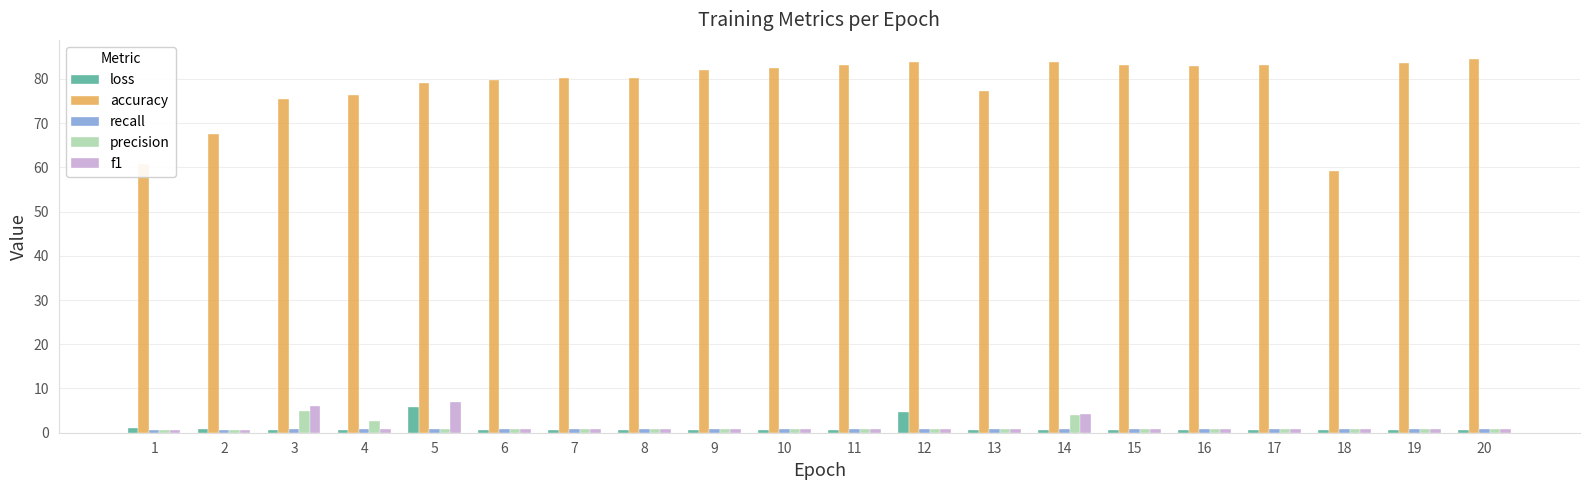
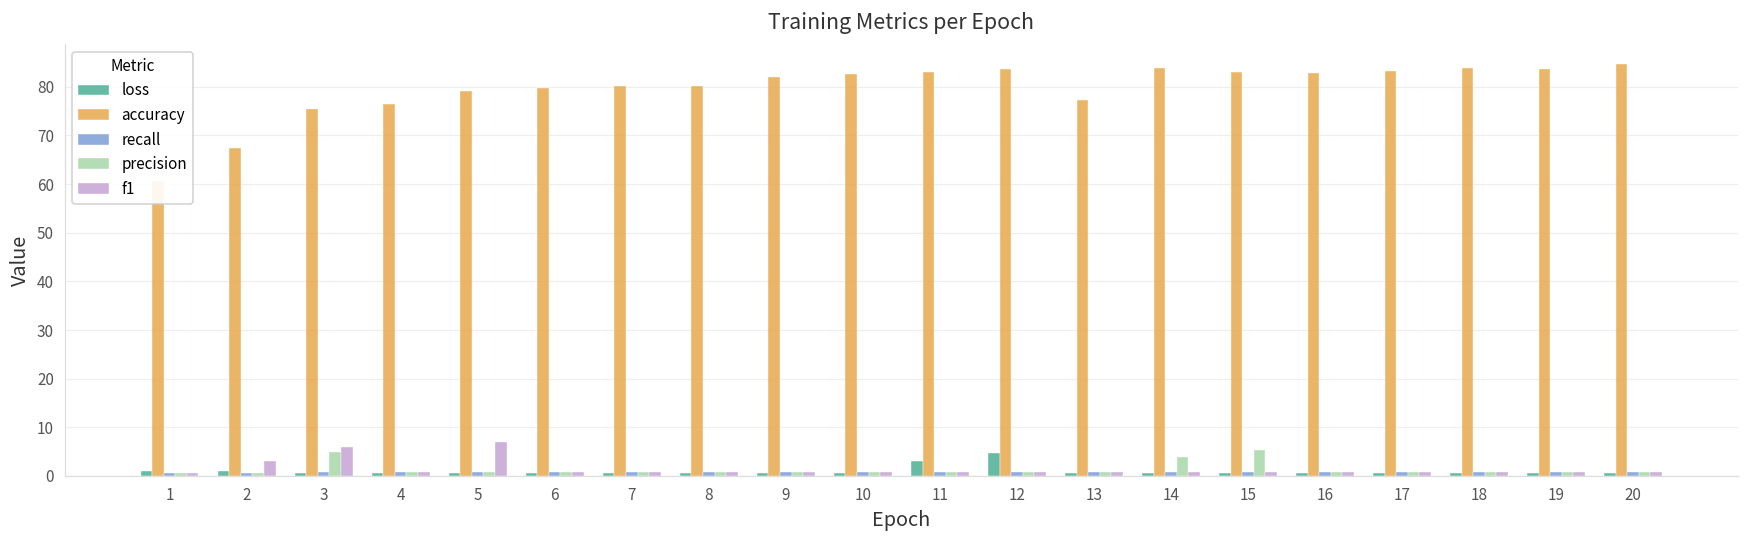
f1, 2: 1 -> 3
precision, 4: 3 -> 1
loss, 5: 6 -> 1
loss, 11: 1 -> 3
f1, 14: 4 -> 1
precision, 15: 1 -> 5
accuracy, 18: 59 -> 84
